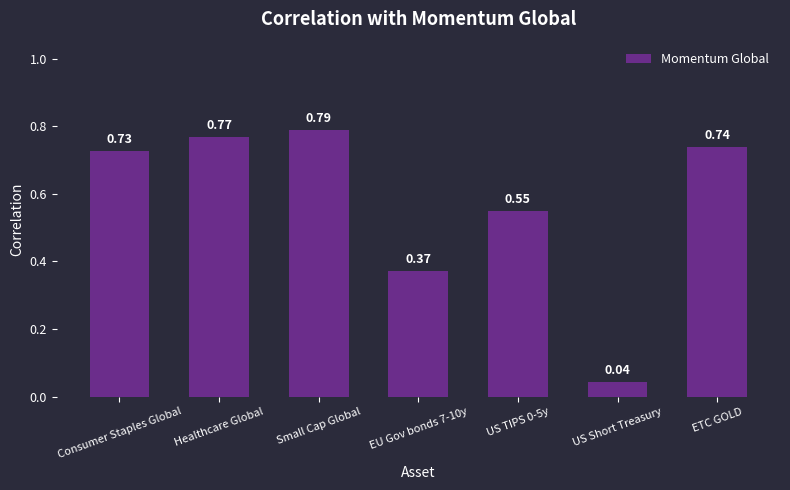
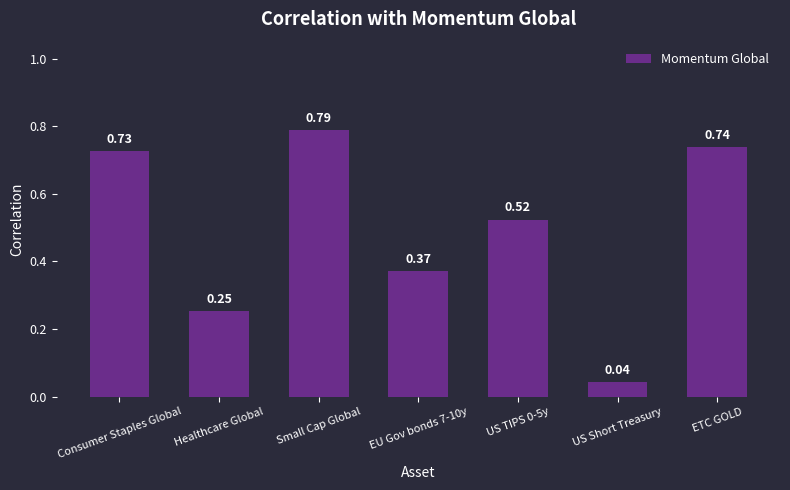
Healthcare Global: 0.77 -> 0.25
US TIPS 0-5y: 0.55 -> 0.52
